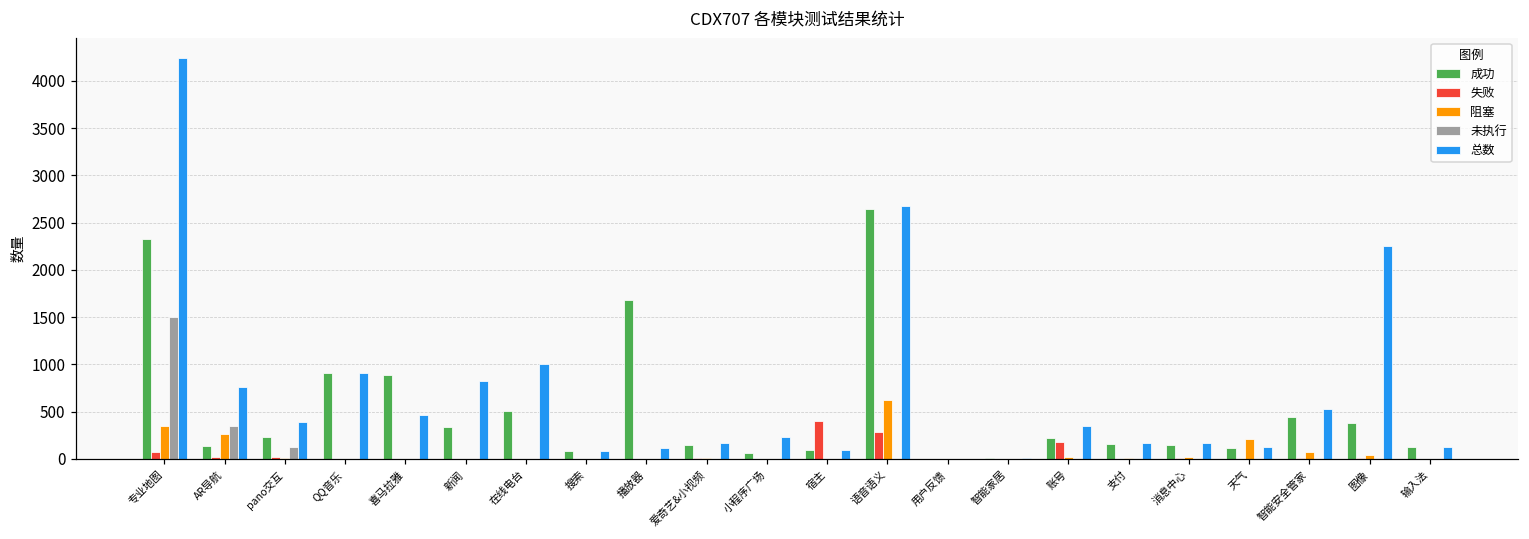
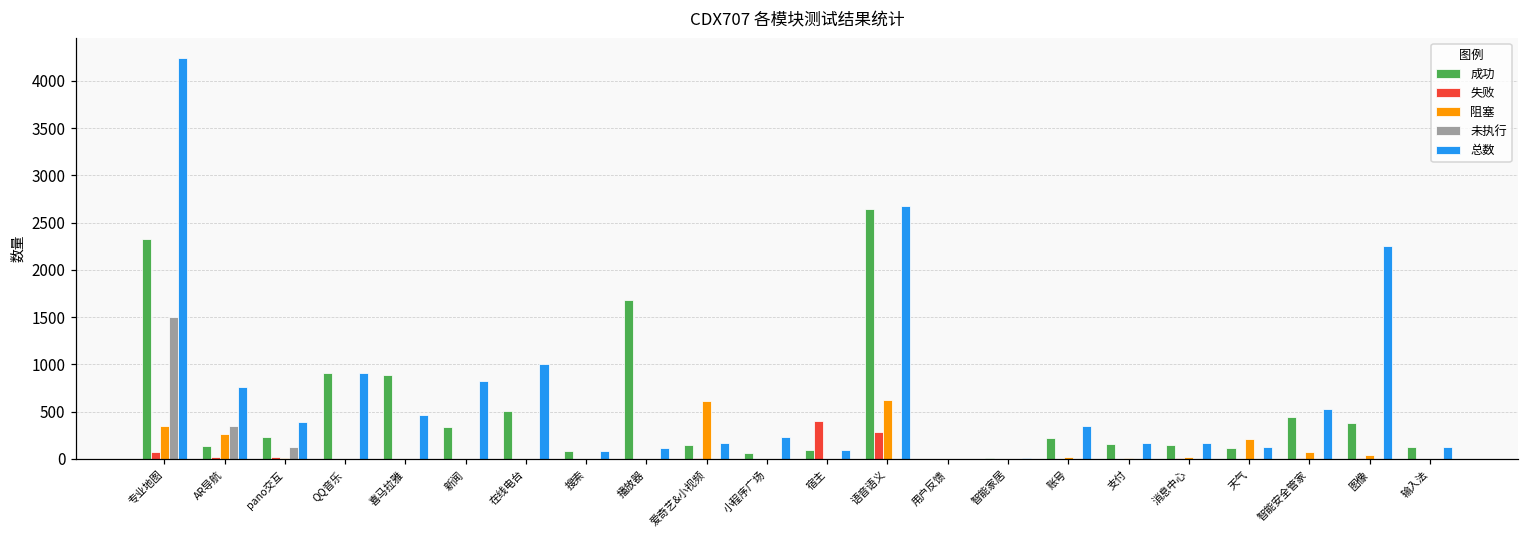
阻塞, 爱奇艺&小视频: 0 -> 600
失败, 账号: 200 -> 0
